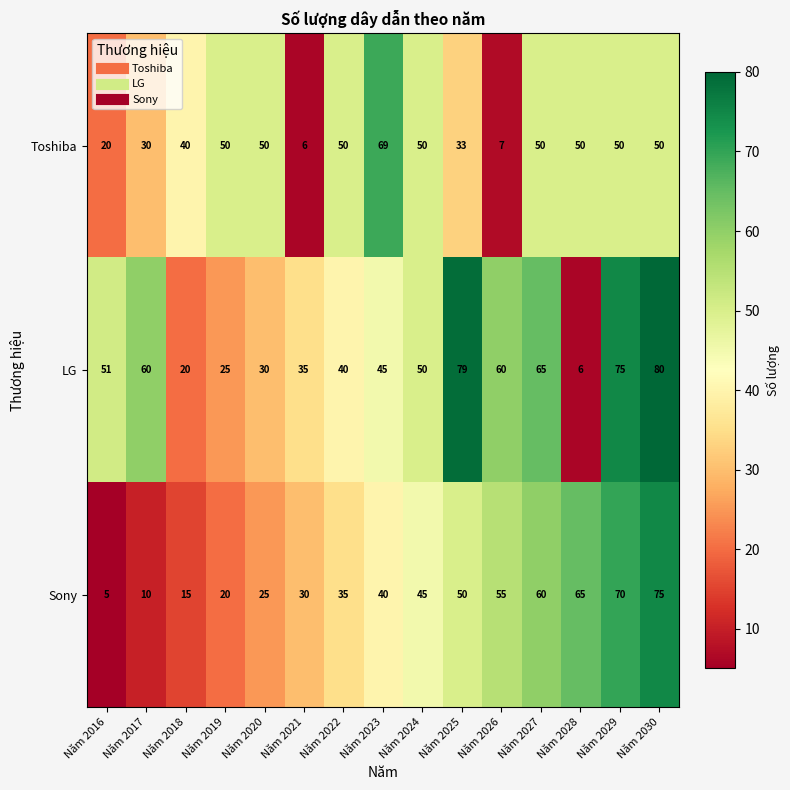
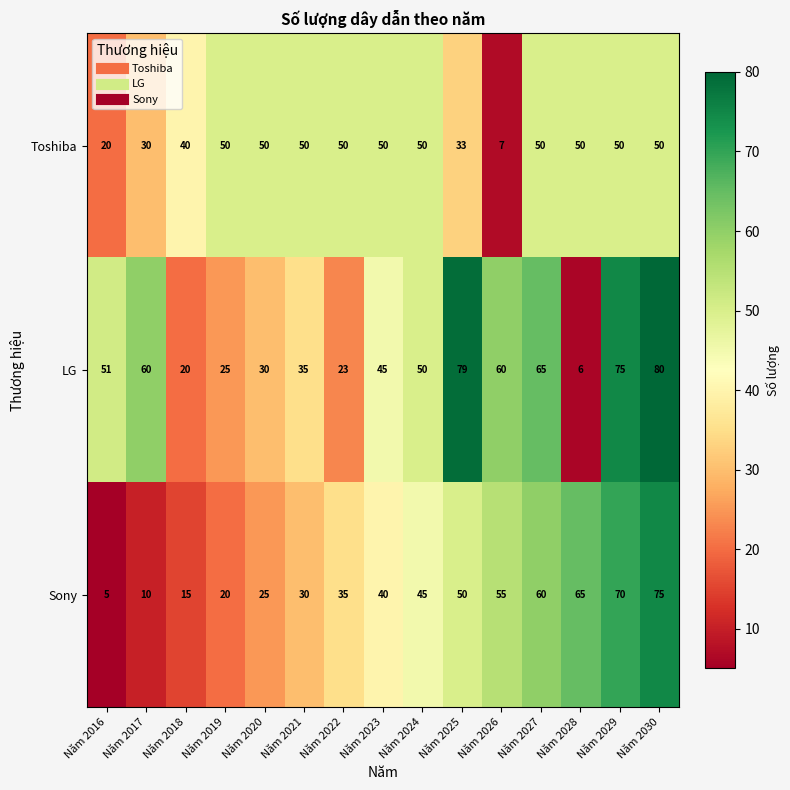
Toshiba, Năm 2021: 6 -> 50
Toshiba, Năm 2023: 69 -> 50
LG, Năm 2022: 40 -> 23
